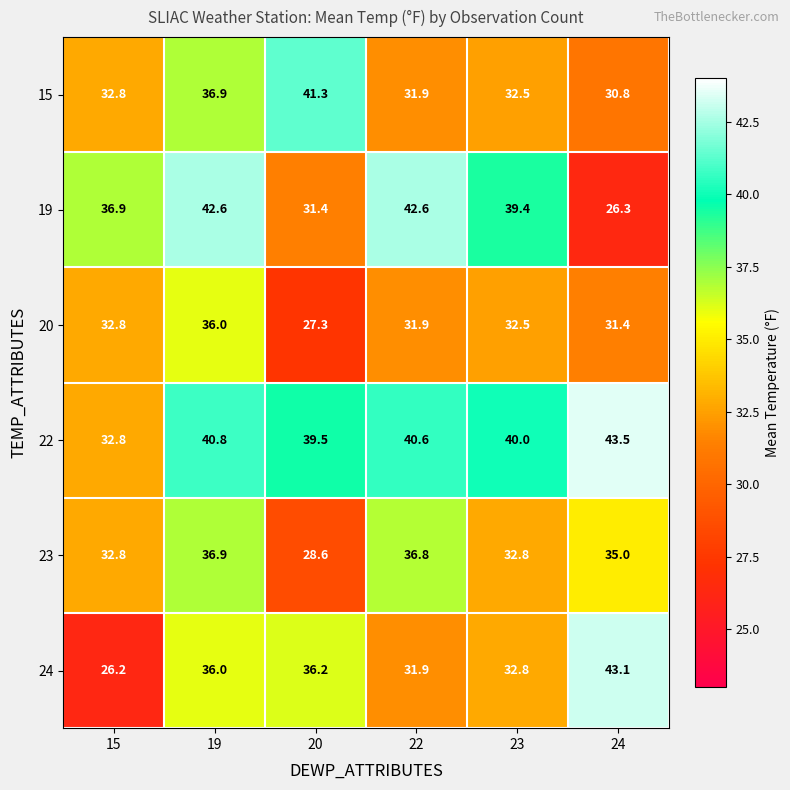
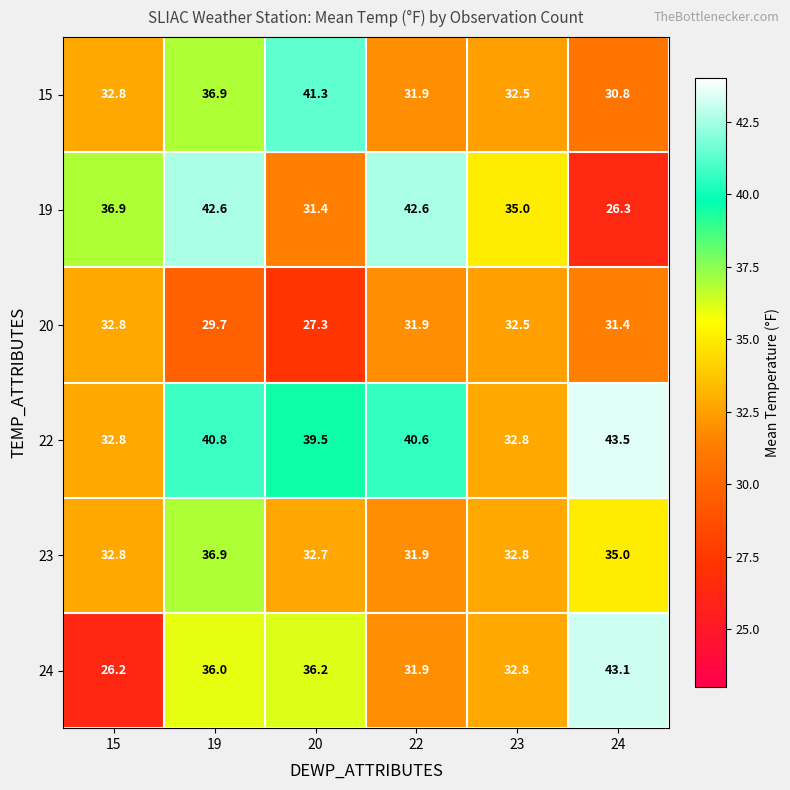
19, 23: 39.4 -> 35.0
20, 19: 36.0 -> 29.7
22, 23: 40.0 -> 32.8
23, 20: 28.6 -> 32.7
23, 22: 36.8 -> 31.9
